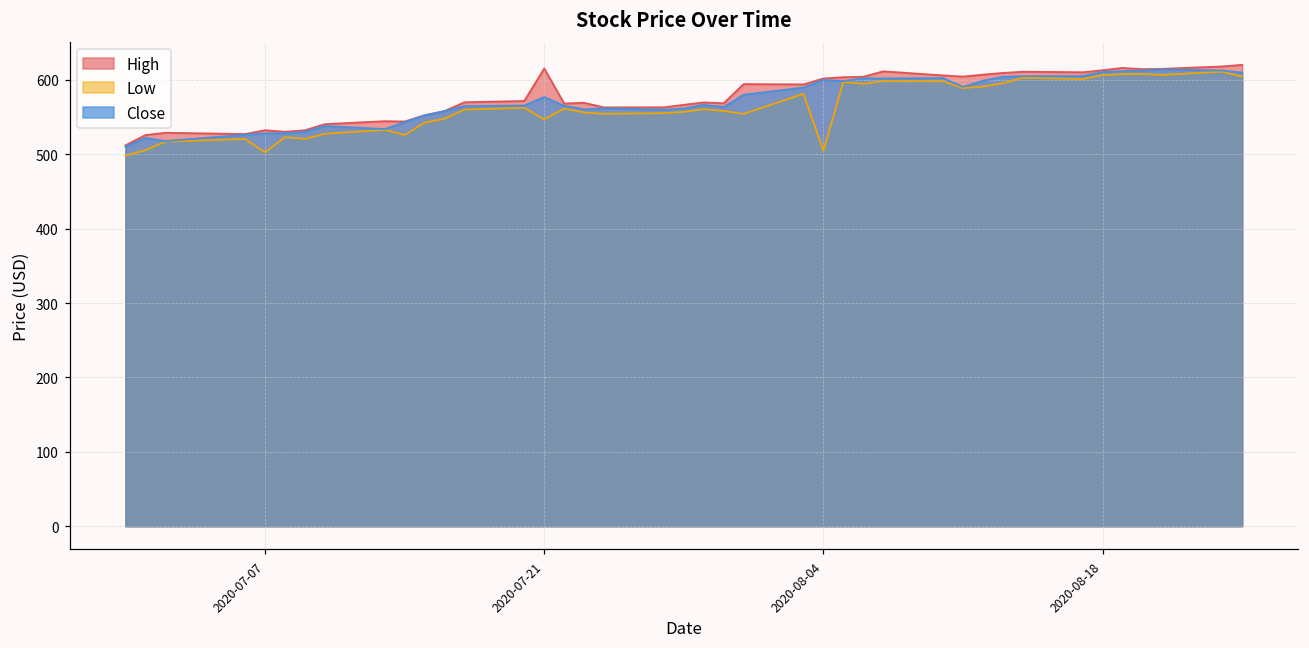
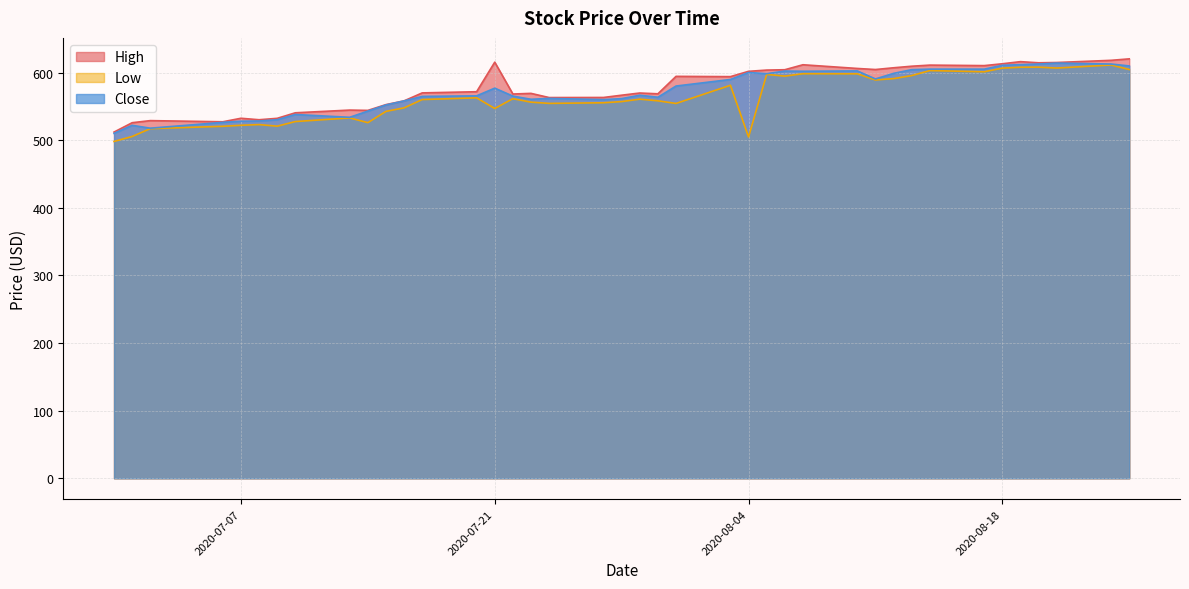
Low, 2020-07-07: 500 -> 520
